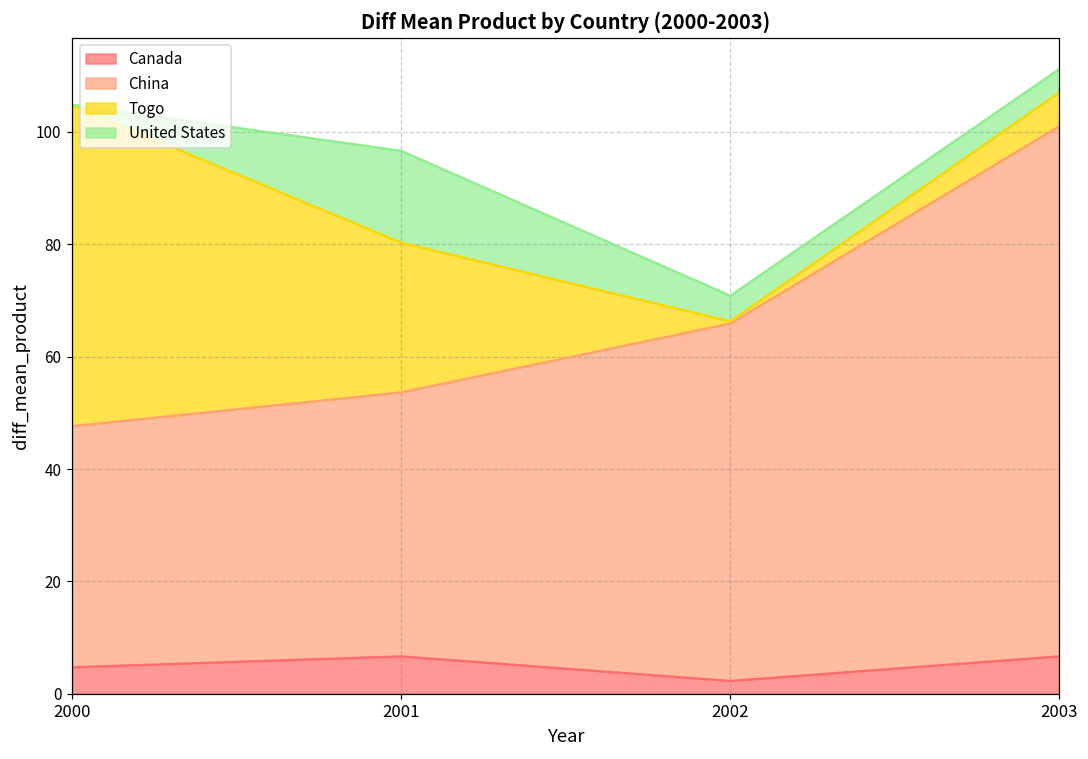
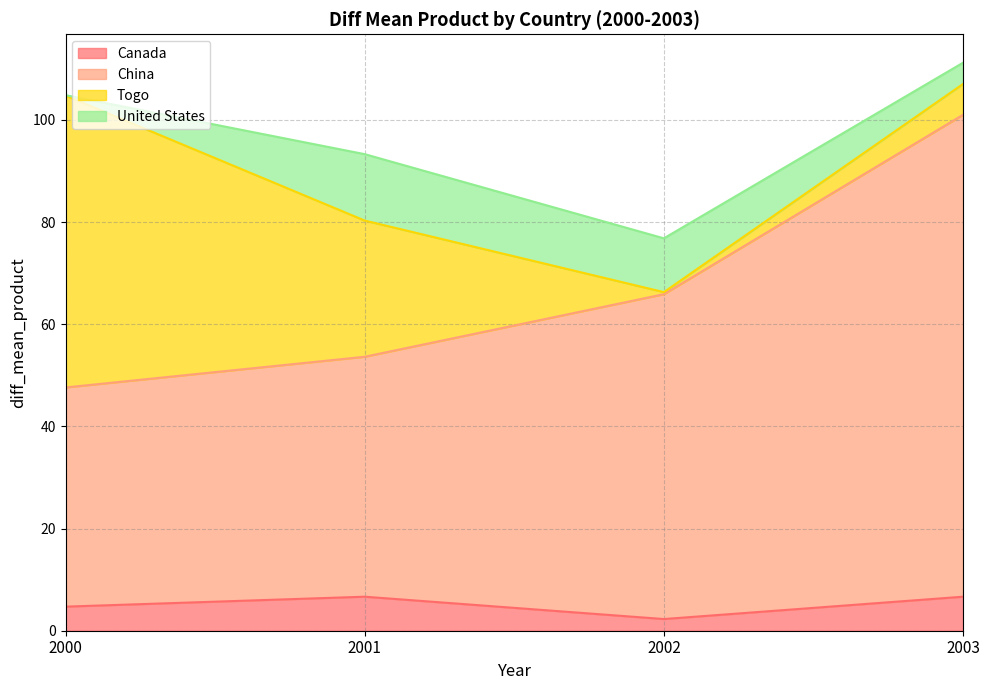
United States, 2001: 16 -> 13
United States, 2002: 5 -> 11
